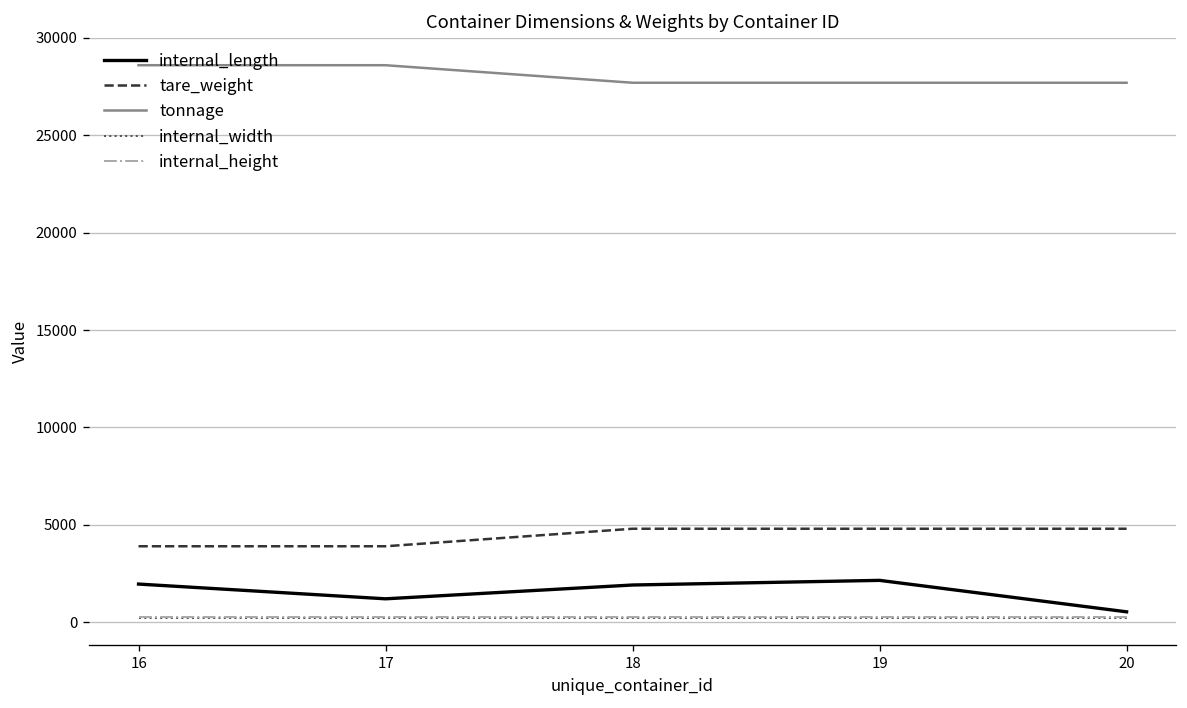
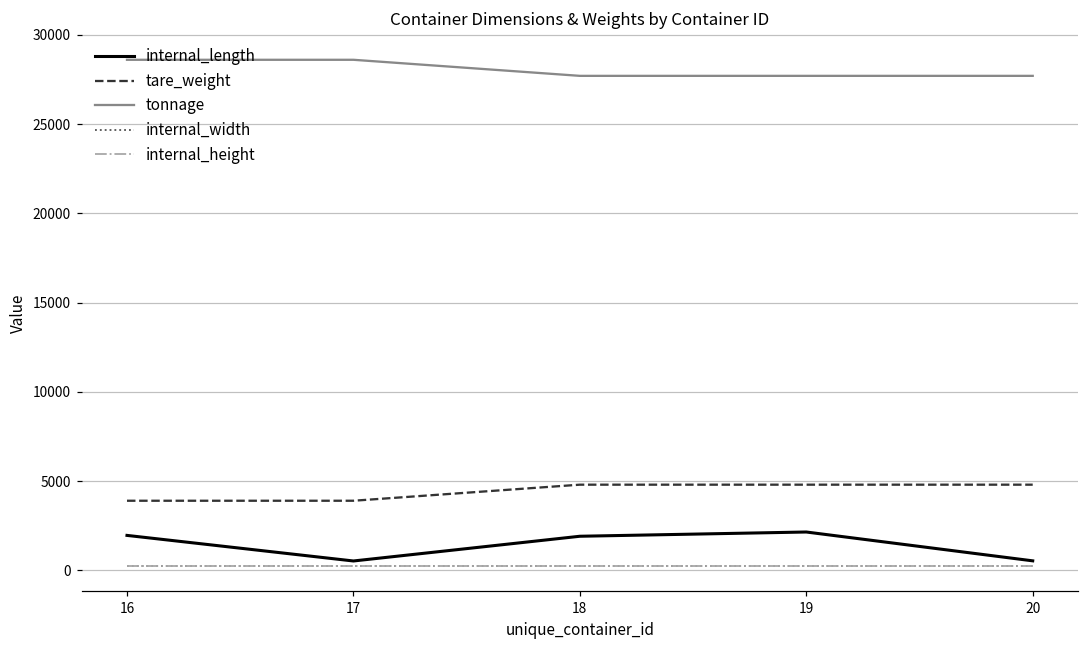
internal_length, 17: 1200 -> 500
